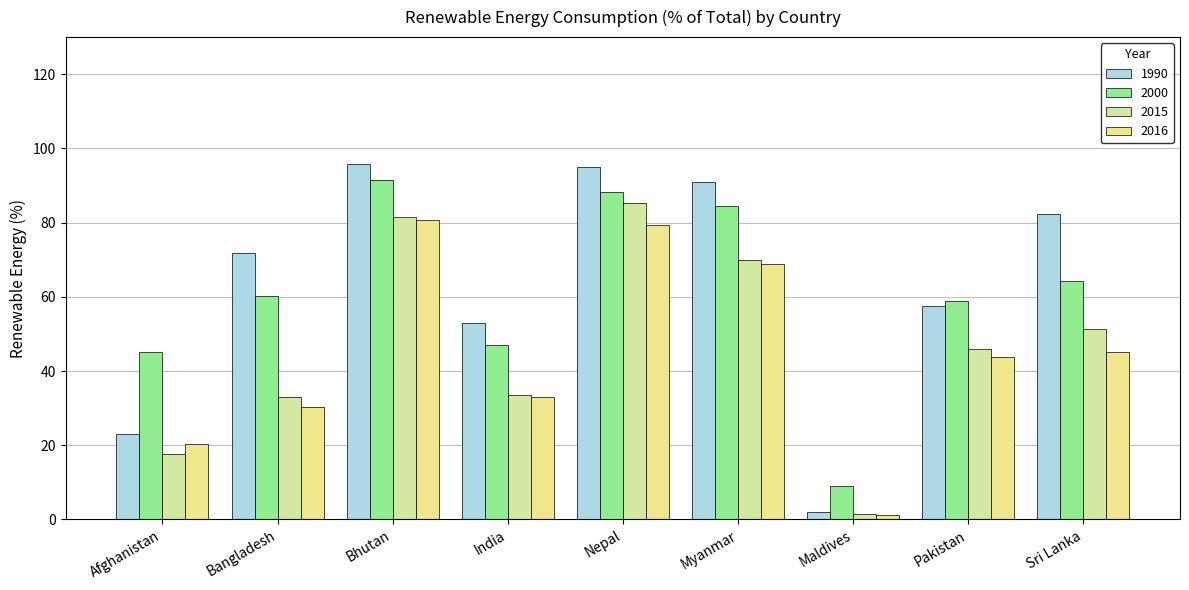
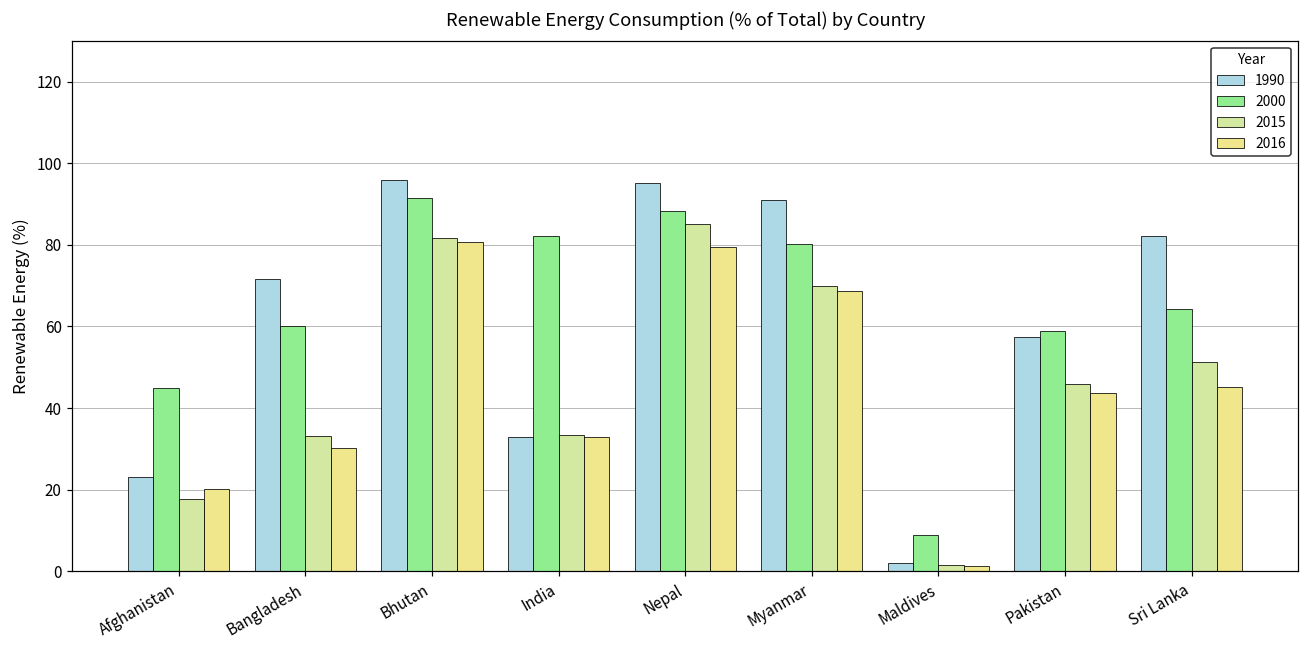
1990, India: 53 -> 33
2000, India: 47 -> 82
2000, Myanmar: 85 -> 80
